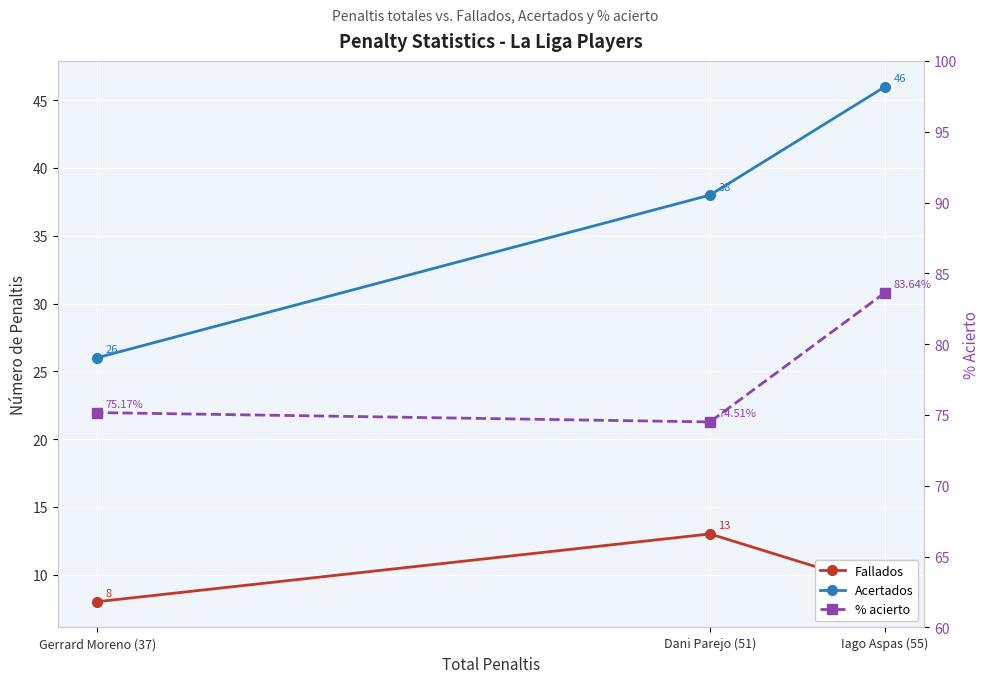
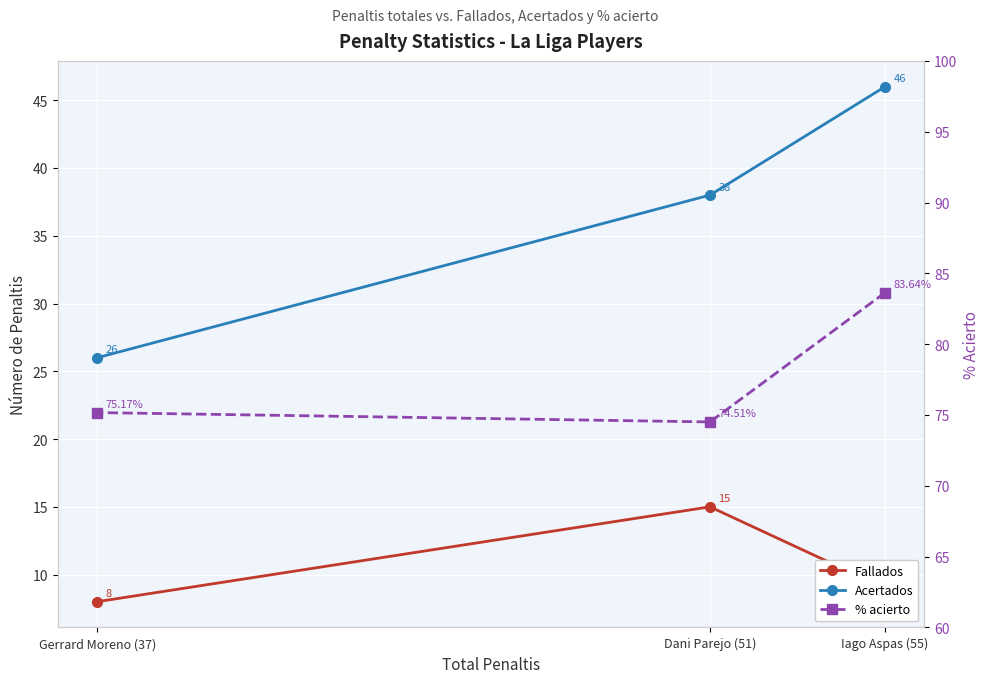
Fallados, Dani Parejo (51): 13 -> 15
